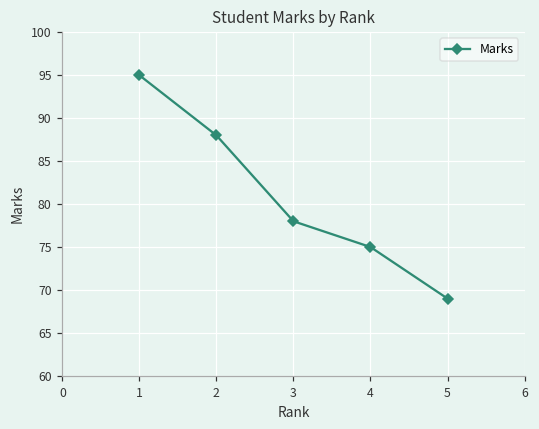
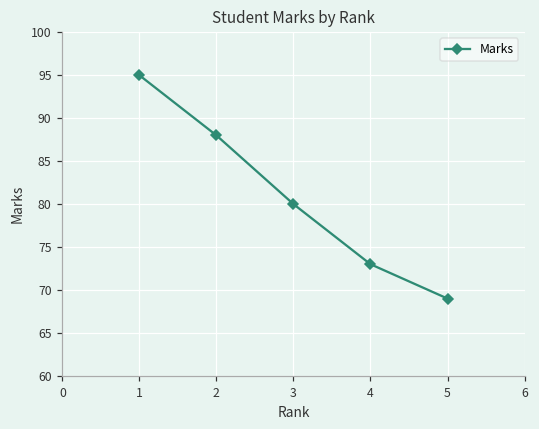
3: 78 -> 80
4: 75 -> 73
